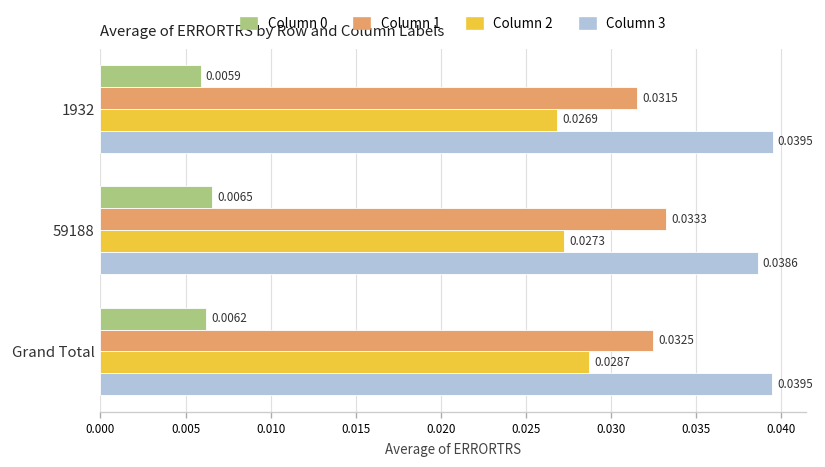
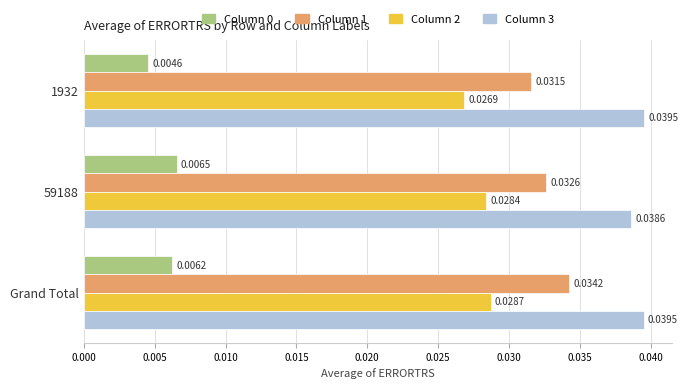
Column 0, 1932: 0.0059 -> 0.0046
Column 1, 59188: 0.0333 -> 0.0326
Column 2, 59188: 0.0273 -> 0.0284
Column 1, Grand Total: 0.0325 -> 0.0342
